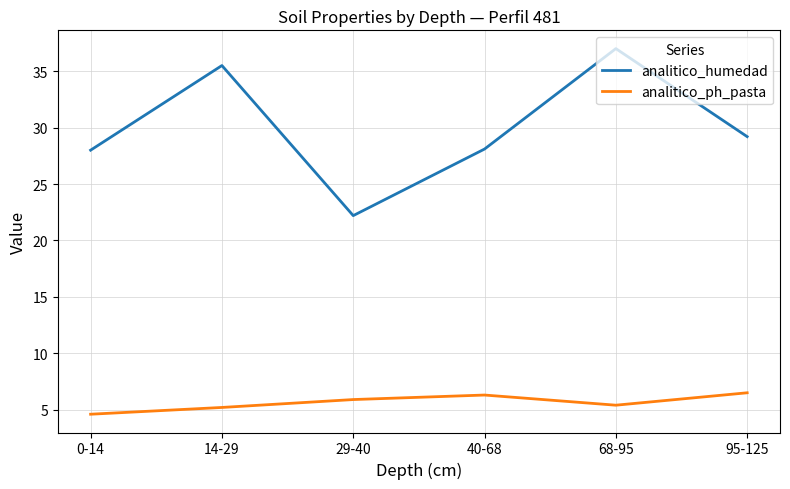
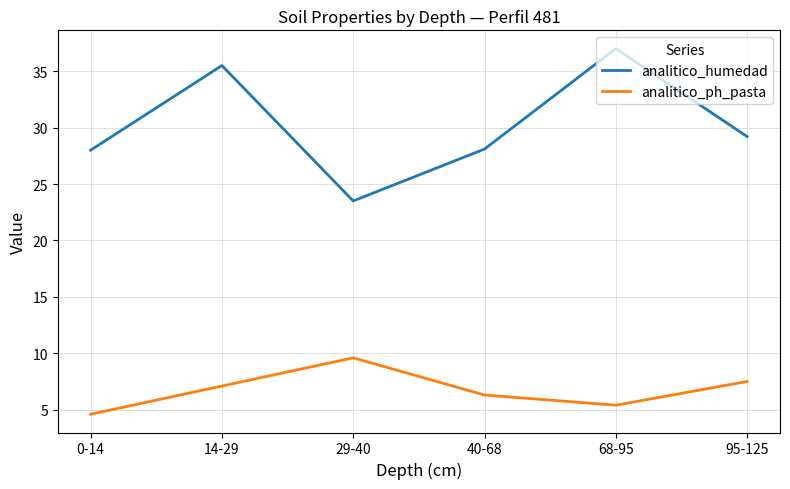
analitico_ph_pasta, 14-29: 5.2 -> 7.1
analitico_humedad, 29-40: 22.2 -> 23.5
analitico_ph_pasta, 29-40: 5.9 -> 9.6
analitico_ph_pasta, 95-125: 6.5 -> 7.5
